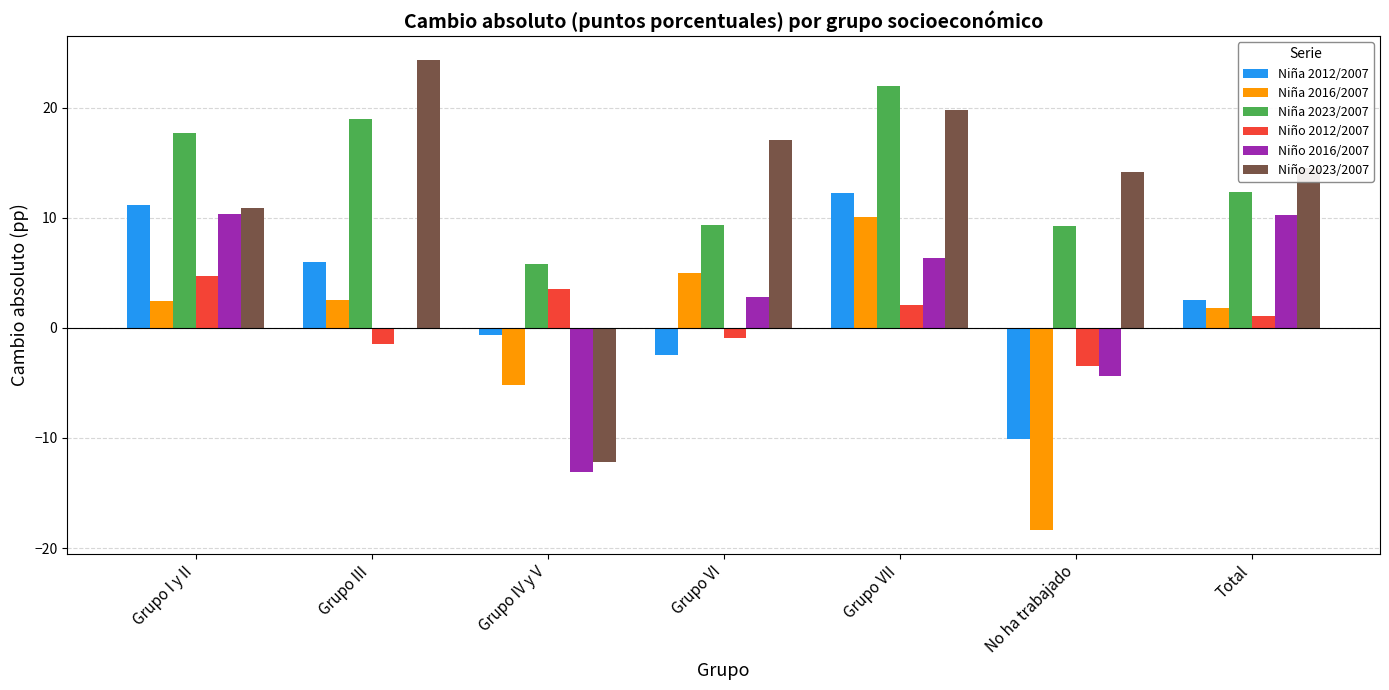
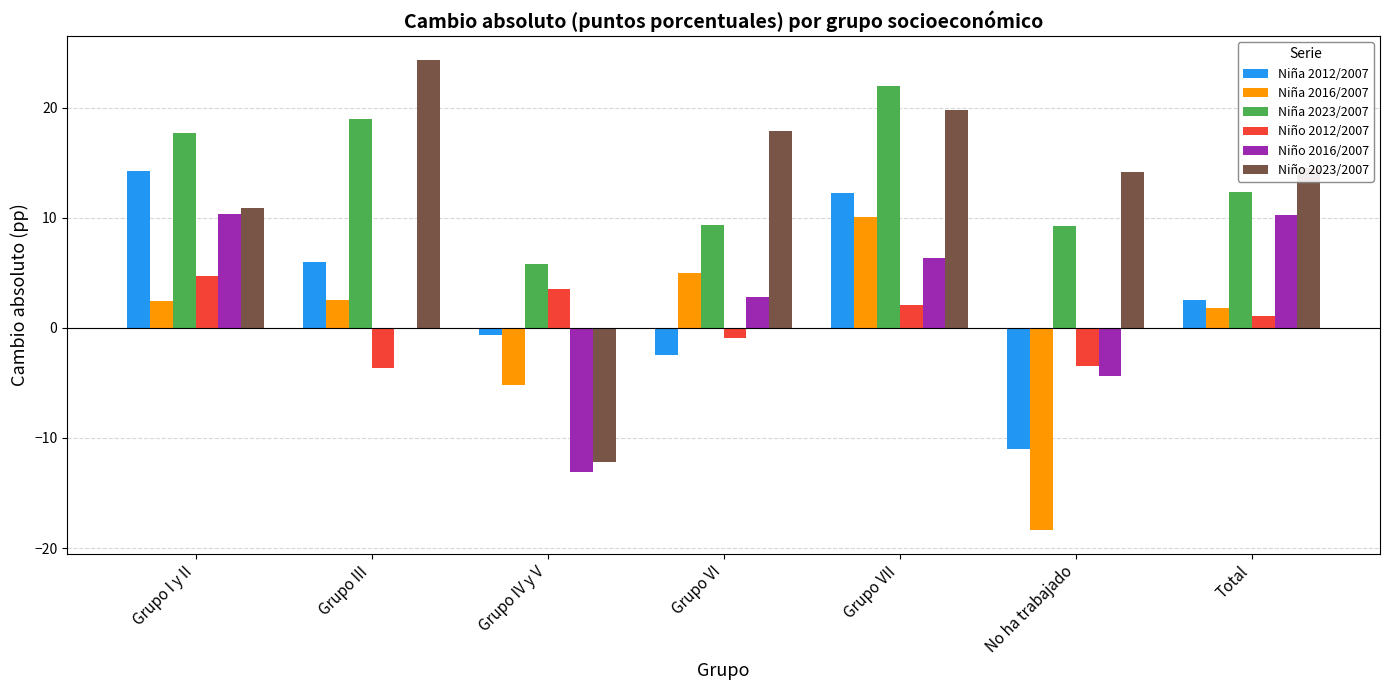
Niña 2012/2007, Grupo I y II: 11.2 -> 14.3
Niño 2012/2007, Grupo III: -1.5 -> -3.7
Niño 2023/2007, Grupo VI: 17.0 -> 17.8
Niña 2012/2007, No ha trabajado: -10.1 -> -11.0
